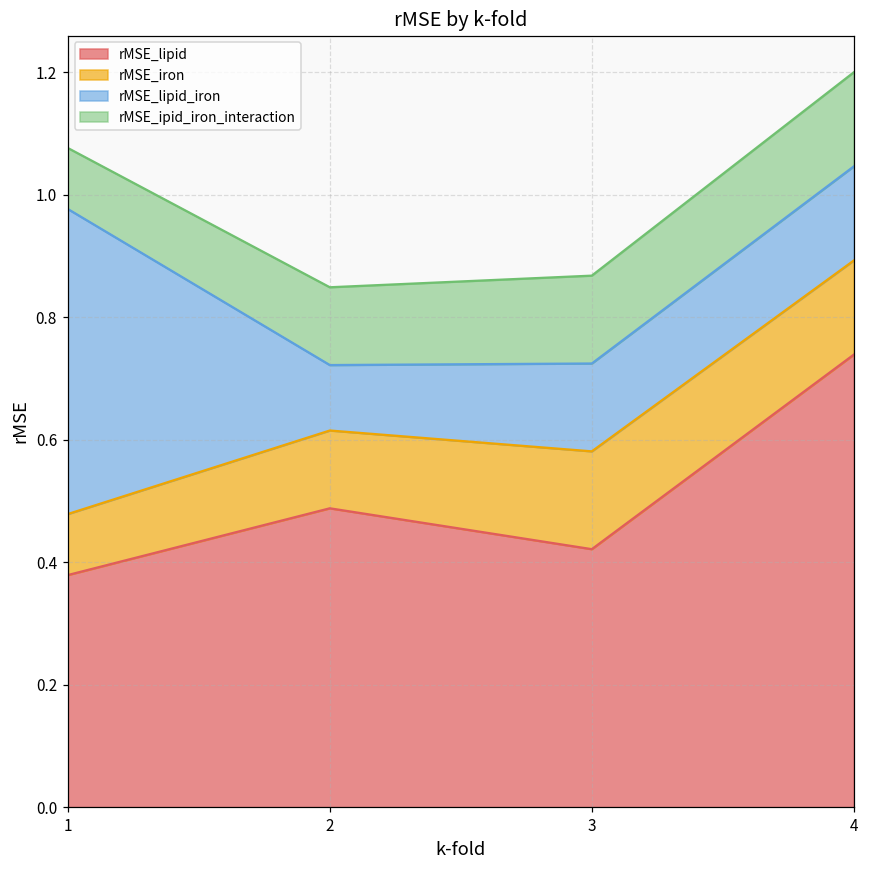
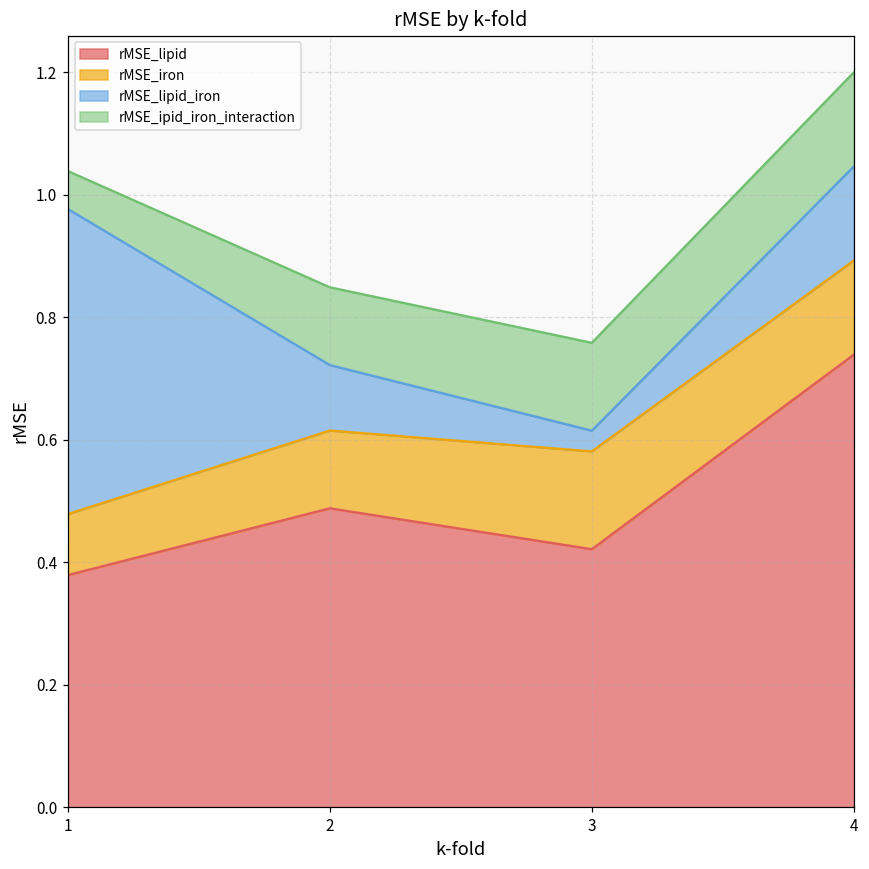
rMSE_ipid_iron_interaction, 1: 0.10 -> 0.06
rMSE_lipid_iron, 3: 0.14 -> 0.03
